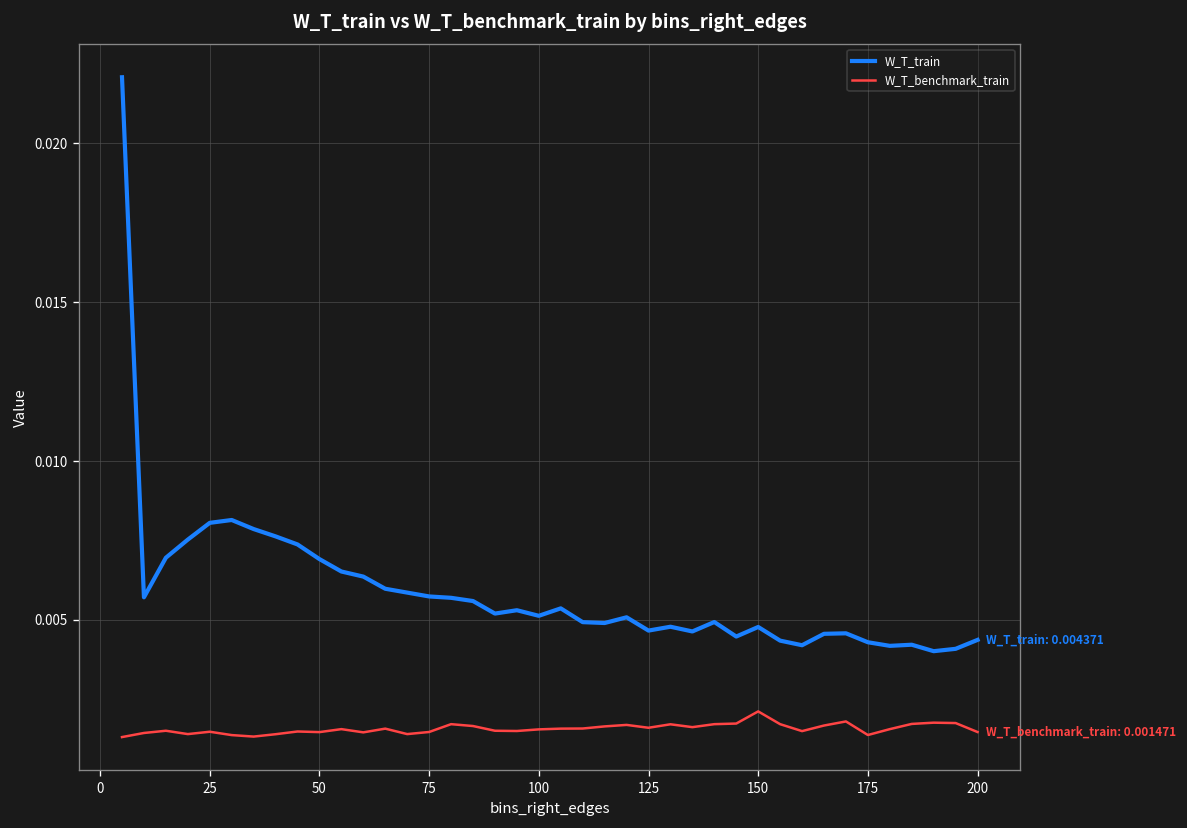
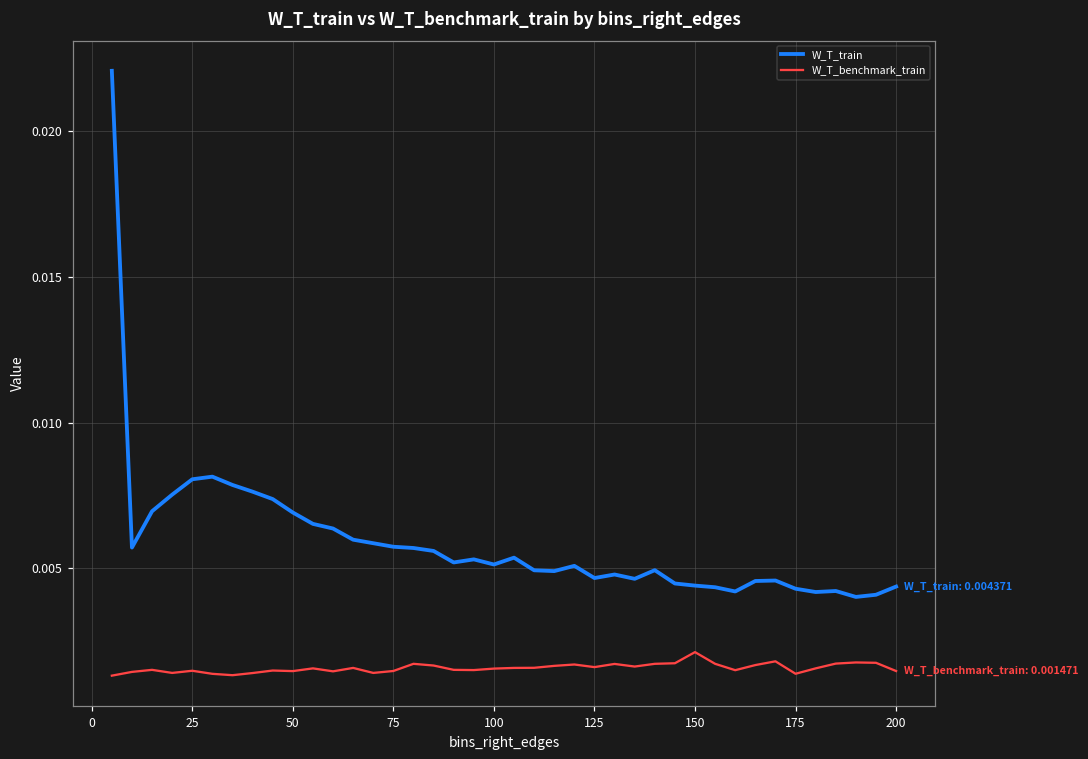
W_T_train, 150: 0.0048 -> 0.0044
